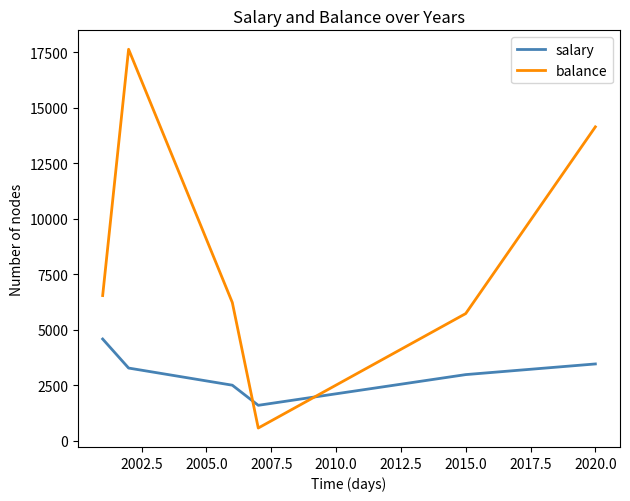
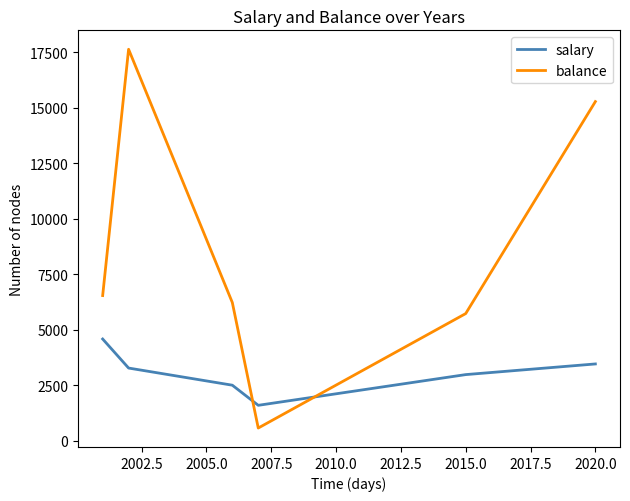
balance, 2020.0: 14100 -> 15300
